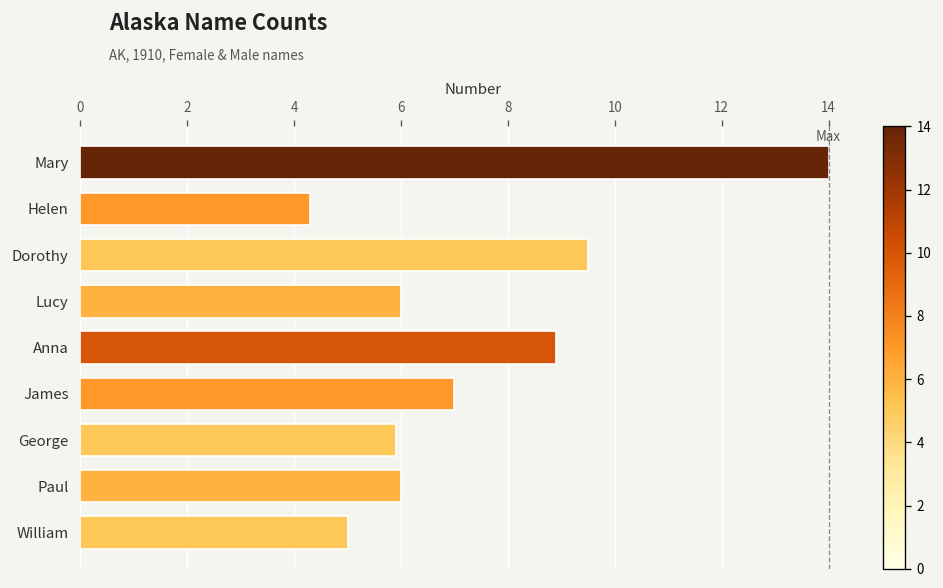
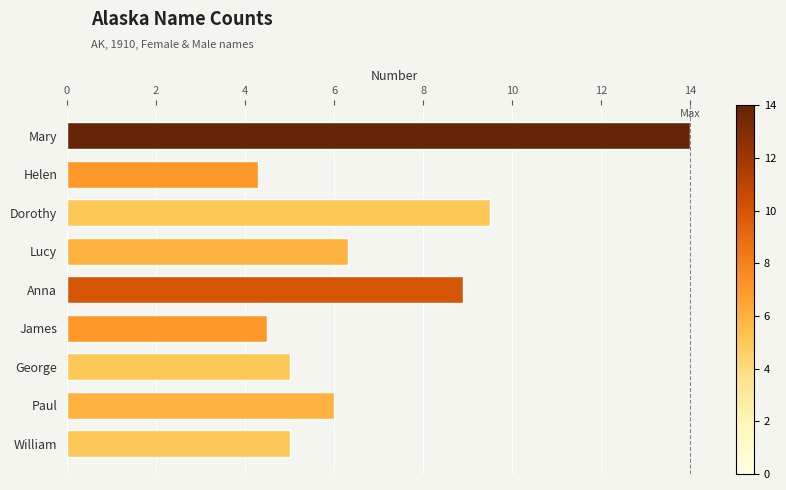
Lucy: 6.0 -> 6.3
James: 7.0 -> 4.5
George: 5.9 -> 5.0
